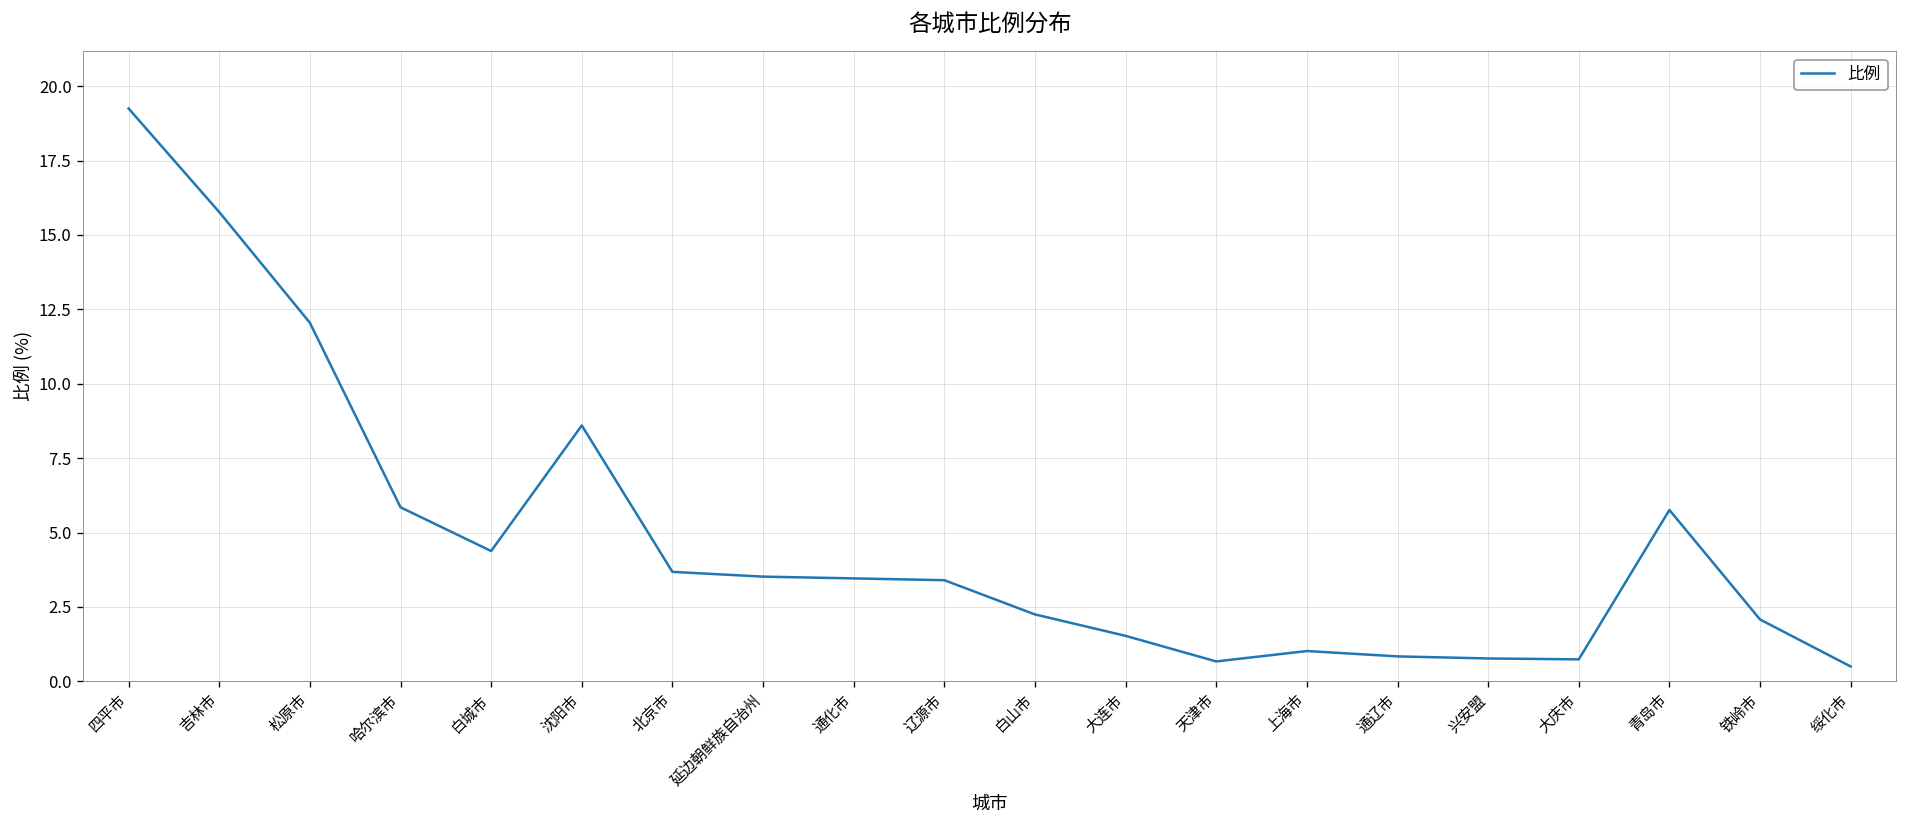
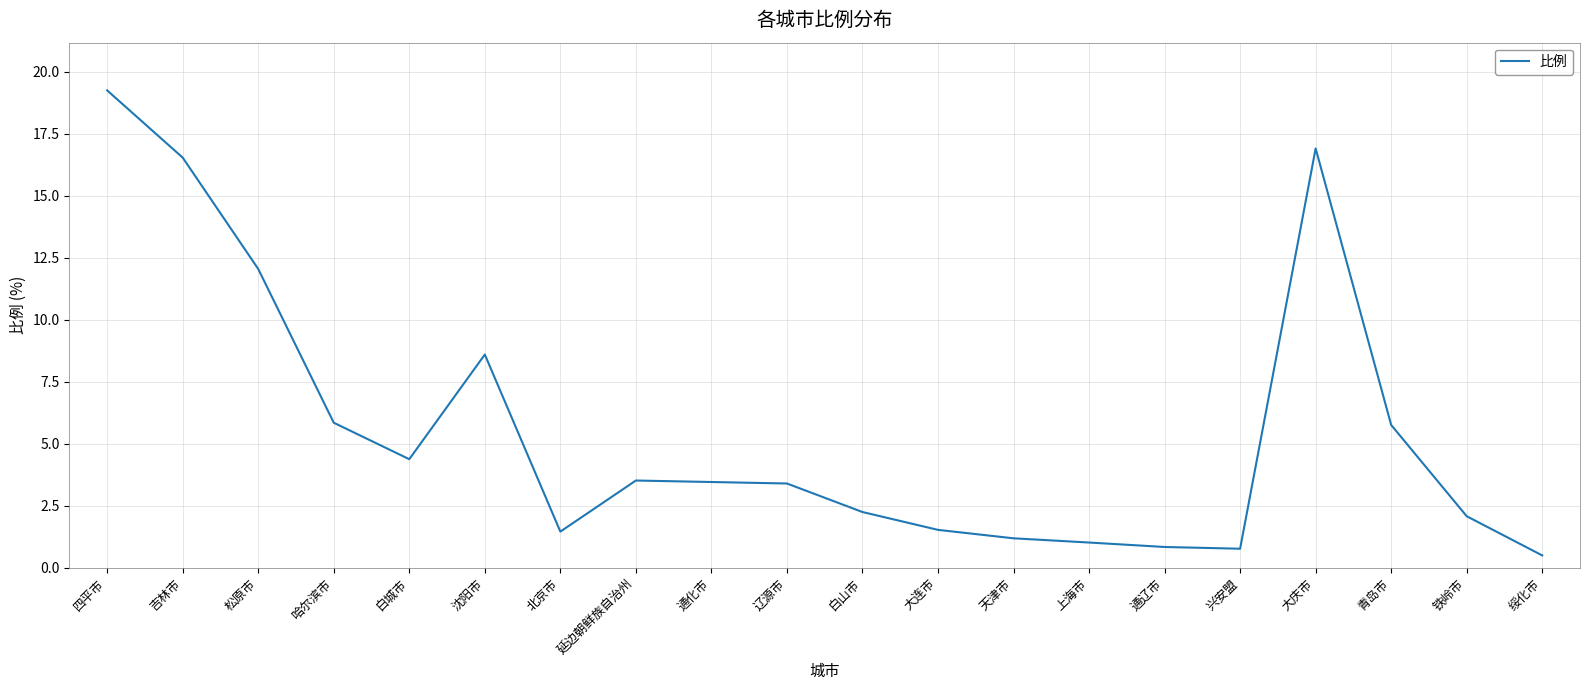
吉林市: 15.8 -> 16.5
北京市: 3.7 -> 1.5
天津市: 0.7 -> 1.2
大庆市: 0.7 -> 16.9
